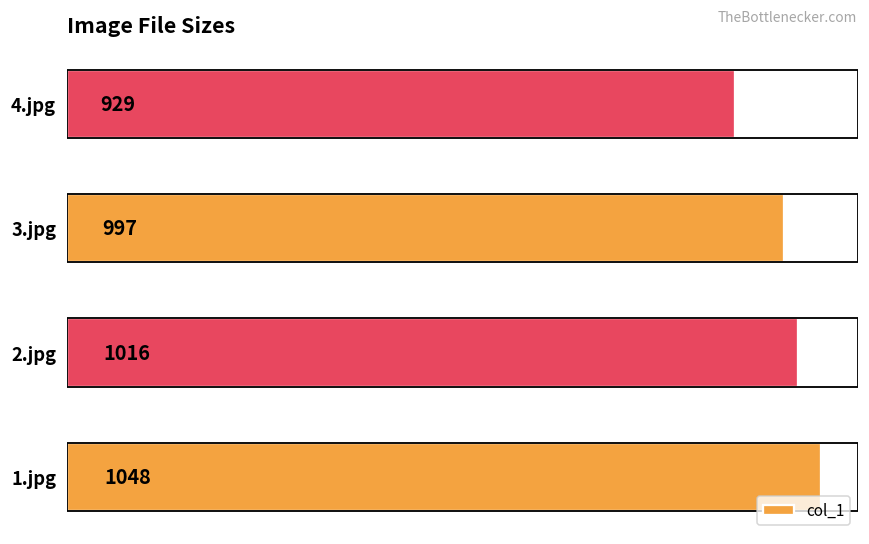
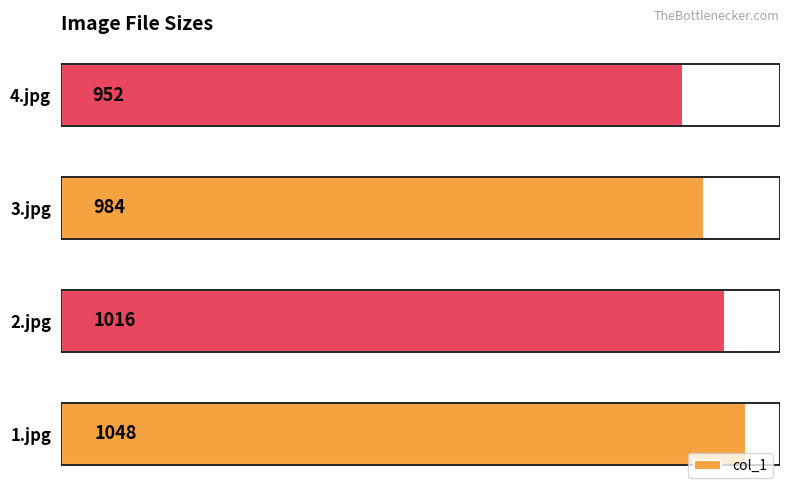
4.jpg: 929 -> 952
3.jpg: 997 -> 984
